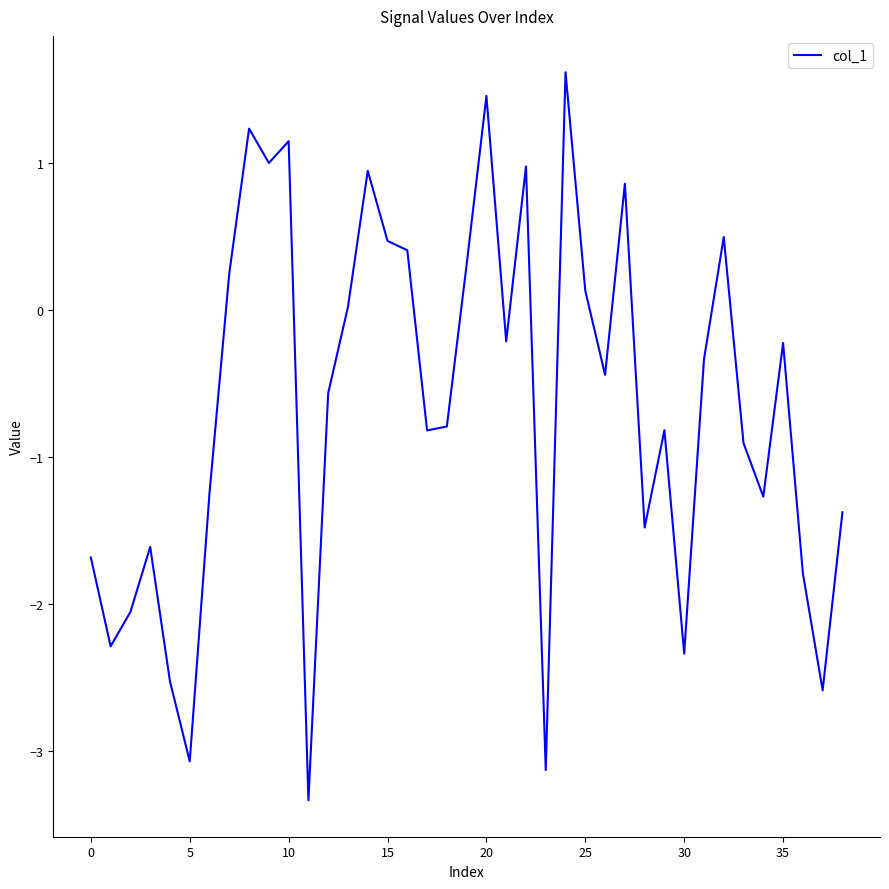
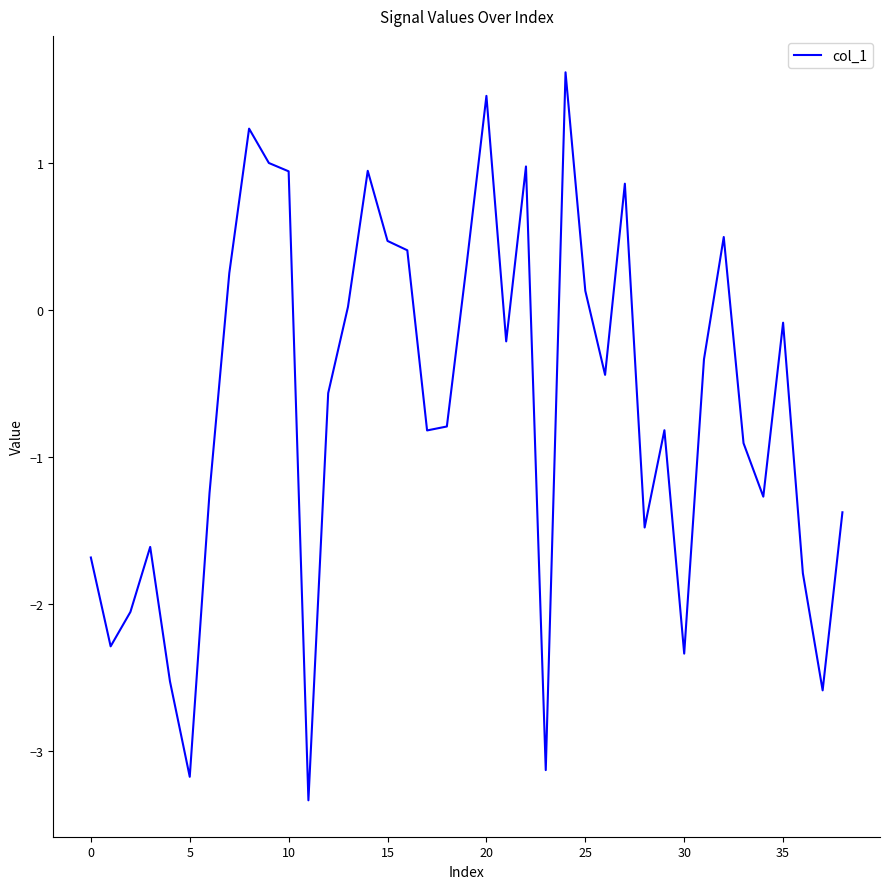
5: -3.07 -> -3.18
10: 1.15 -> 0.94
35: -0.23 -> -0.09
